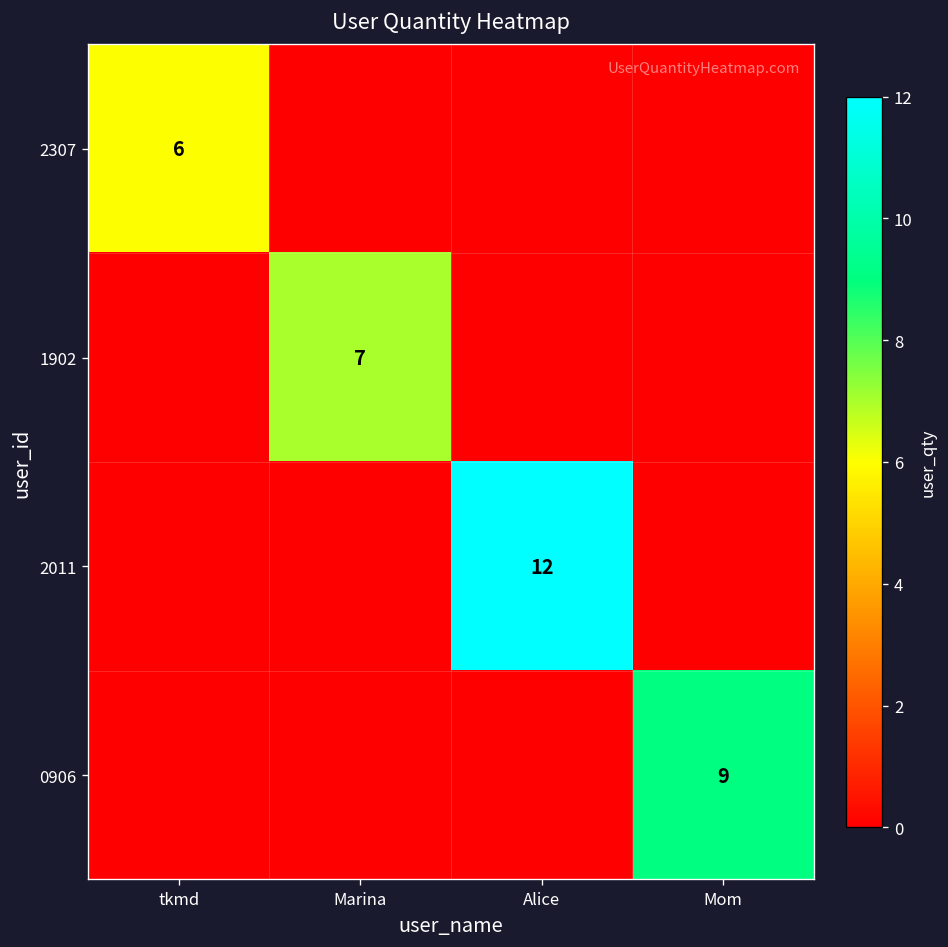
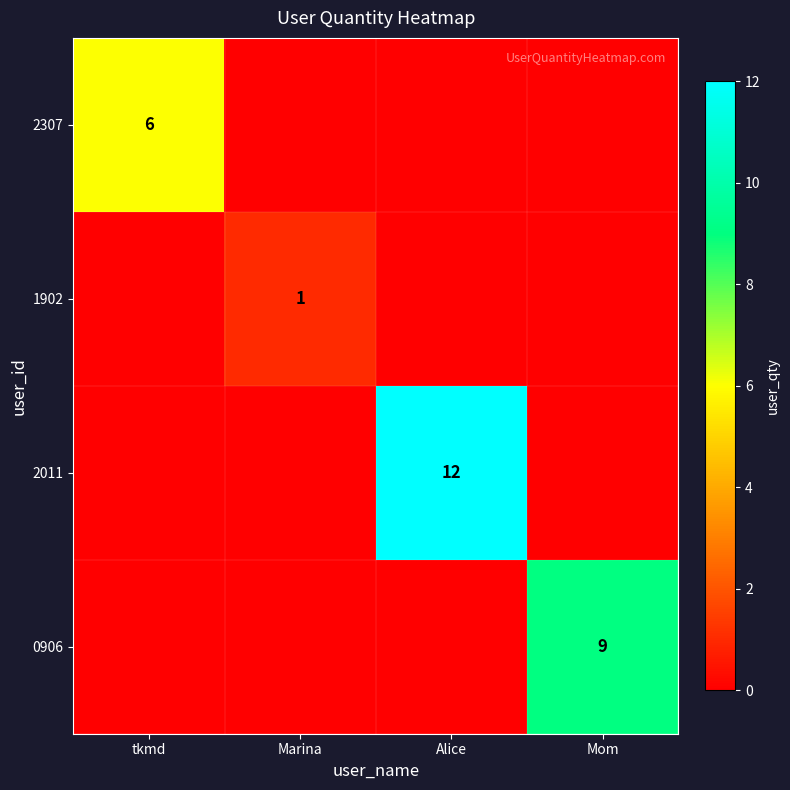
1902, Marina: 7 -> 1
